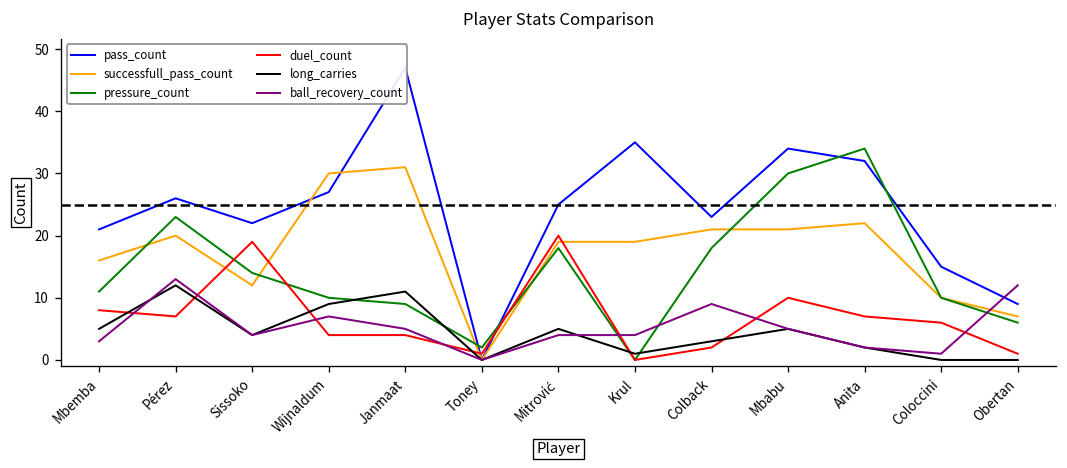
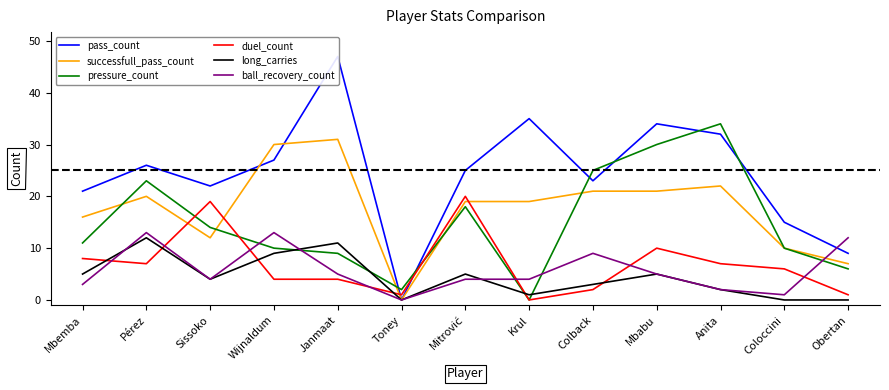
ball_recovery_count, Wijnaldum: 7 -> 13
pressure_count, Colback: 18 -> 25
